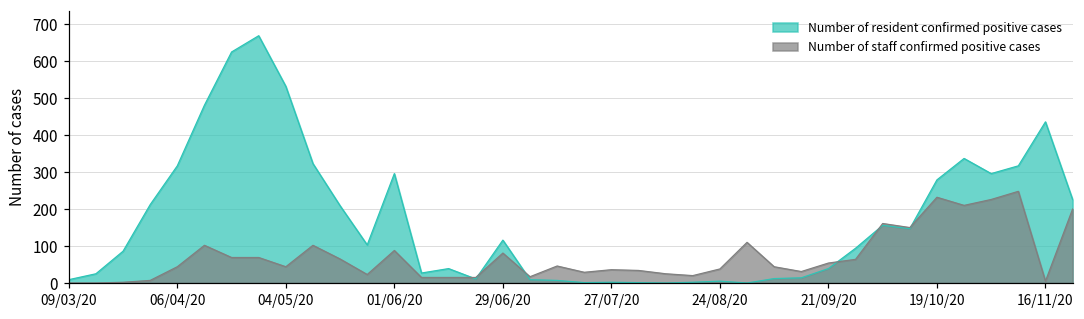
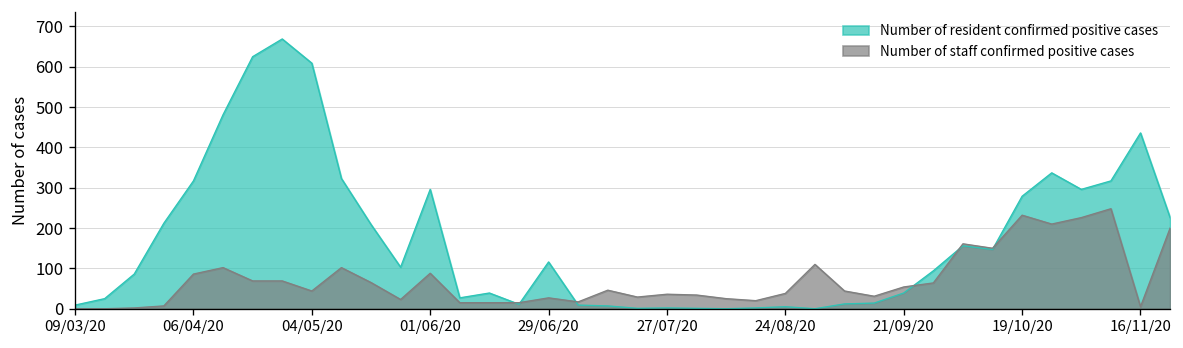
Number of staff confirmed positive cases, 06/04/20: 40 -> 90
Number of resident confirmed positive cases, 04/05/20: 530 -> 610
Number of staff confirmed positive cases, 29/06/20: 80 -> 30
